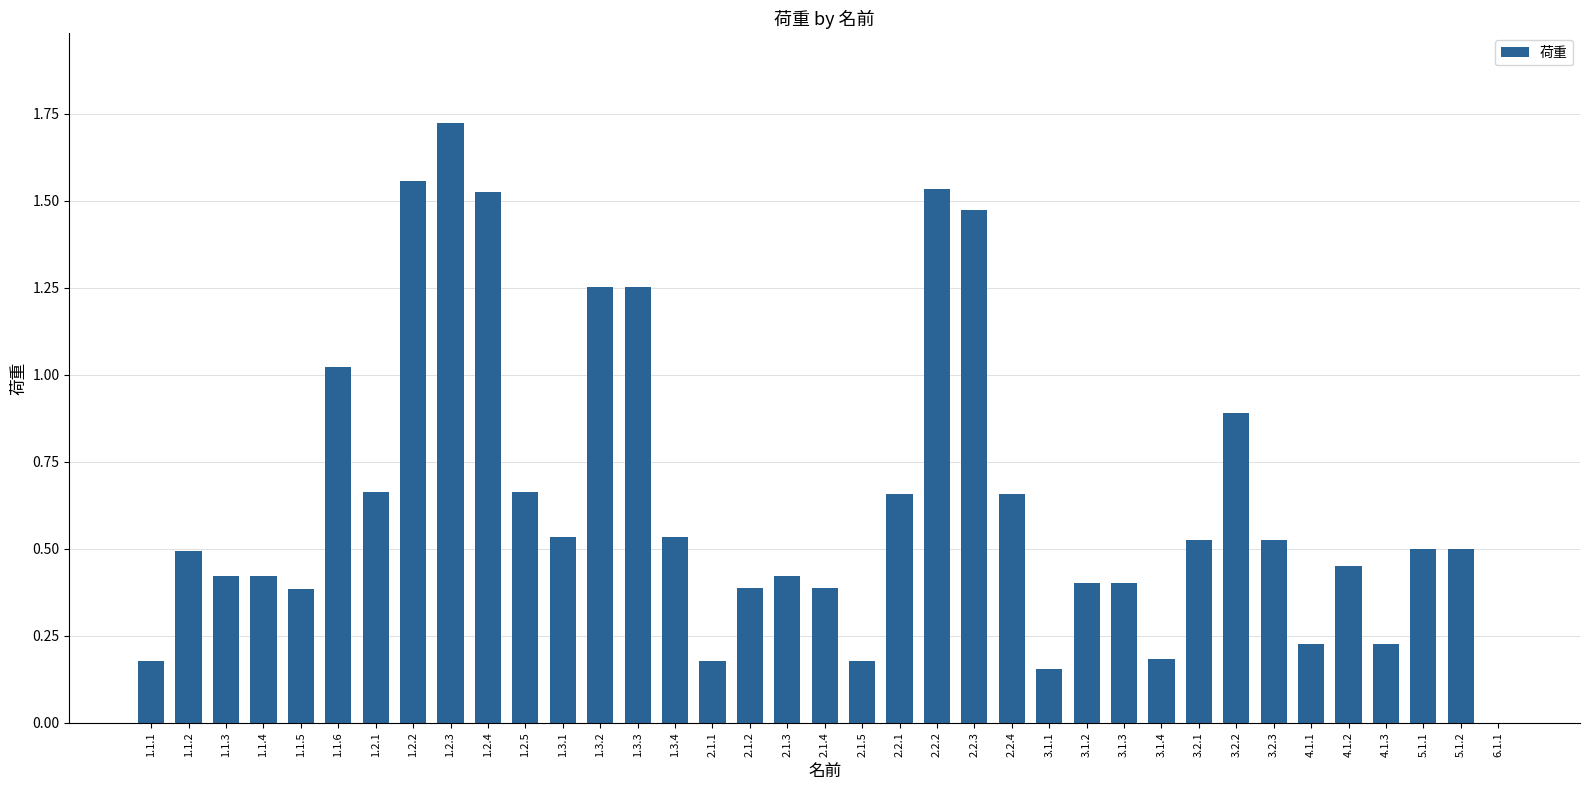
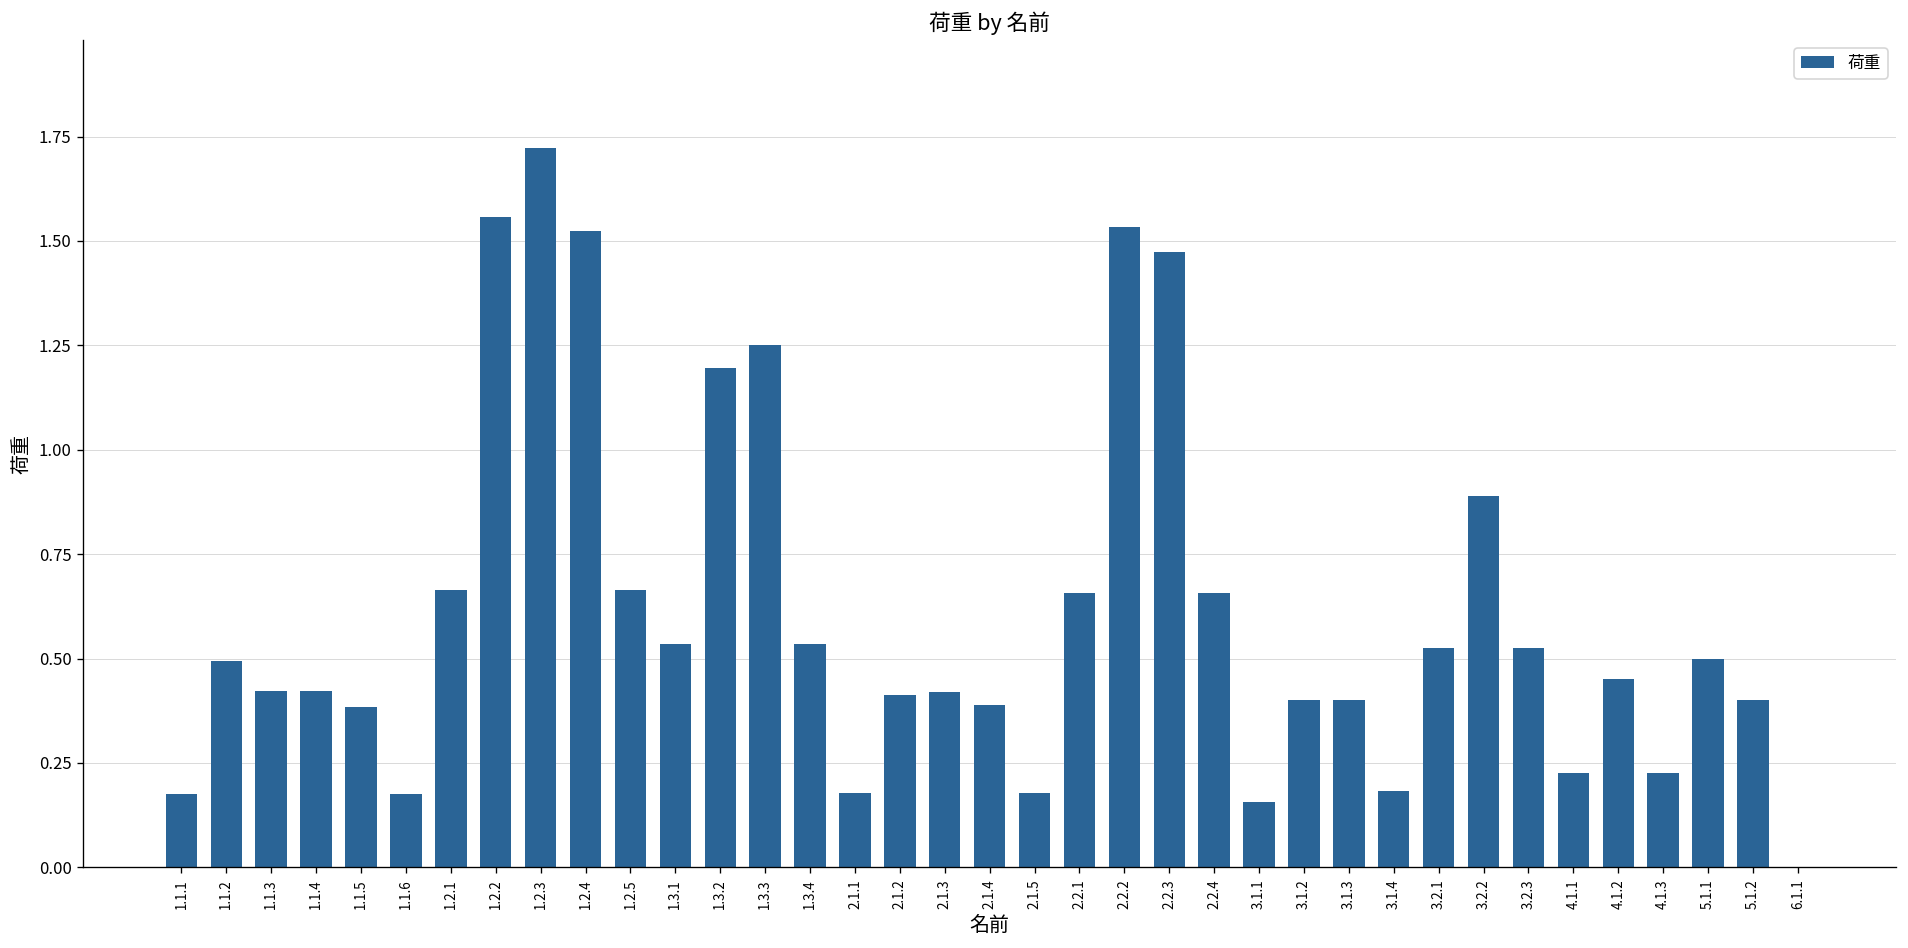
1.1.6: 1.02 -> 0.18
1.3.2: 1.25 -> 1.19
2.1.2: 0.39 -> 0.41
5.1.2: 0.5 -> 0.4
